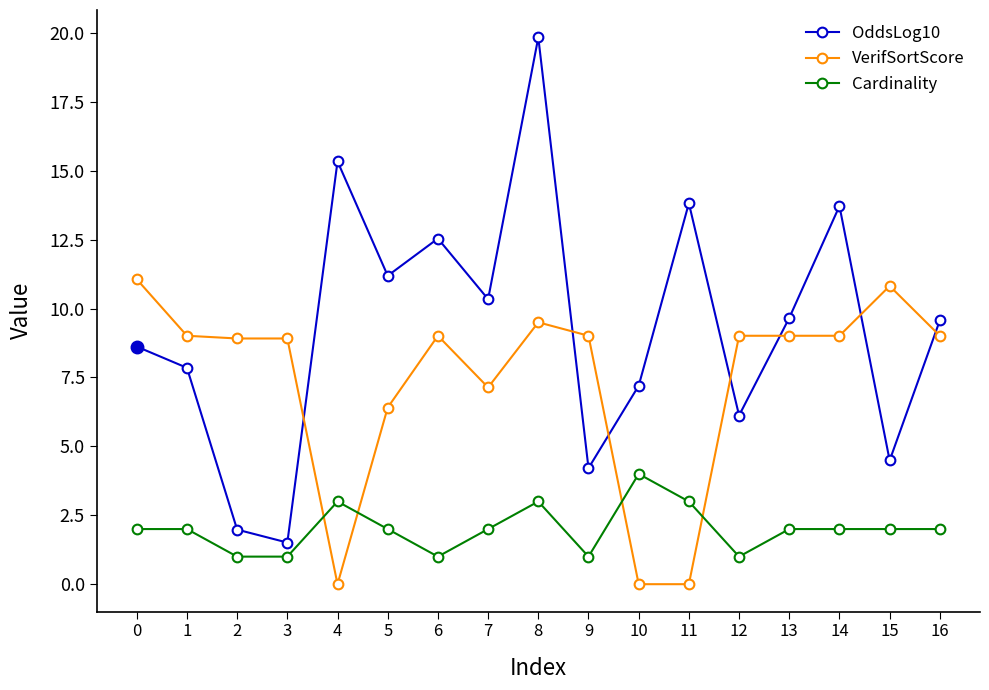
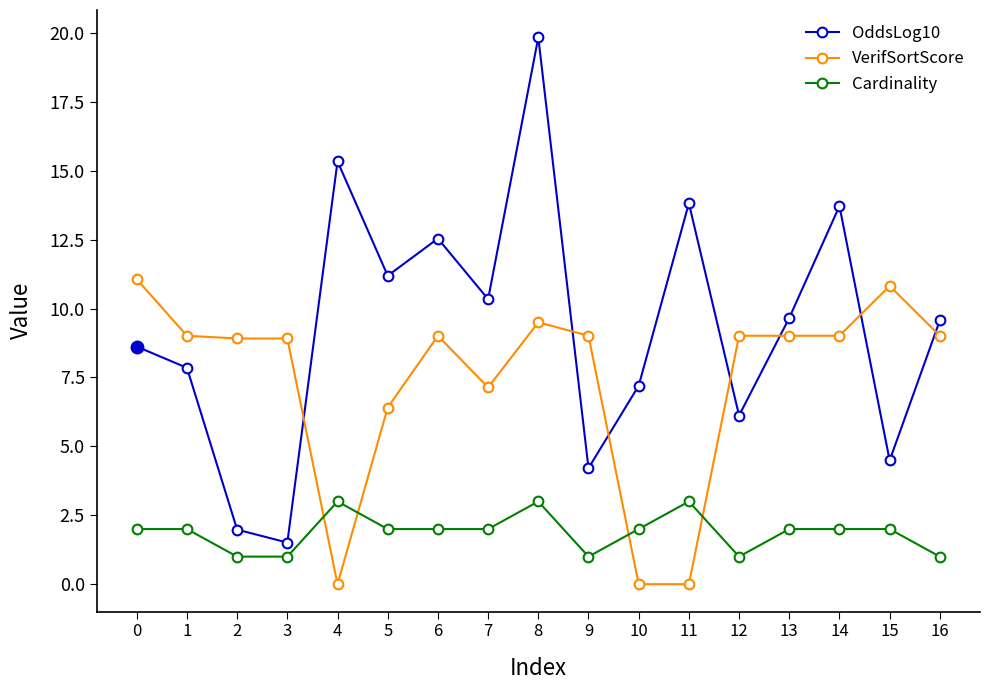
Cardinality, 6: 1 -> 2
Cardinality, 10: 4 -> 2
Cardinality, 16: 2 -> 1
